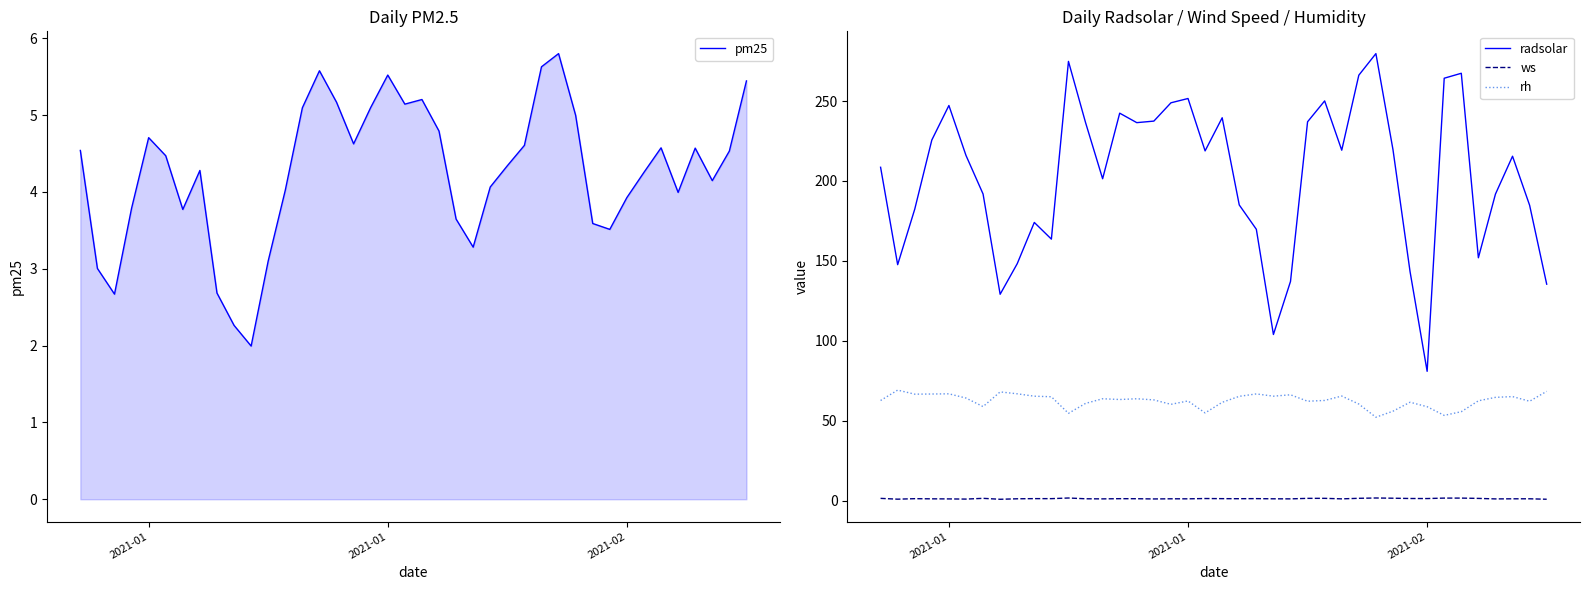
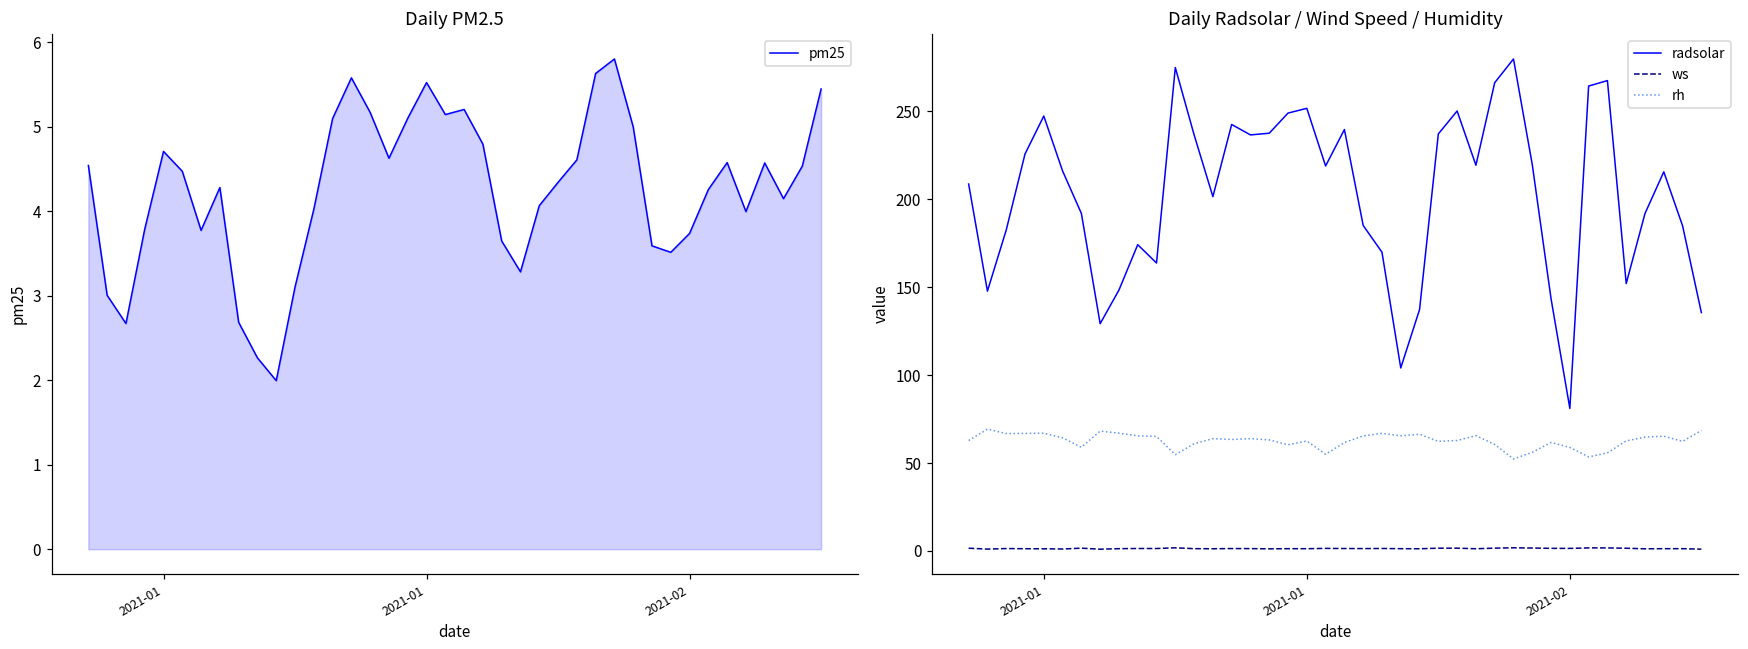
Daily PM2.5, 2021-02: 3.9 -> 3.7
